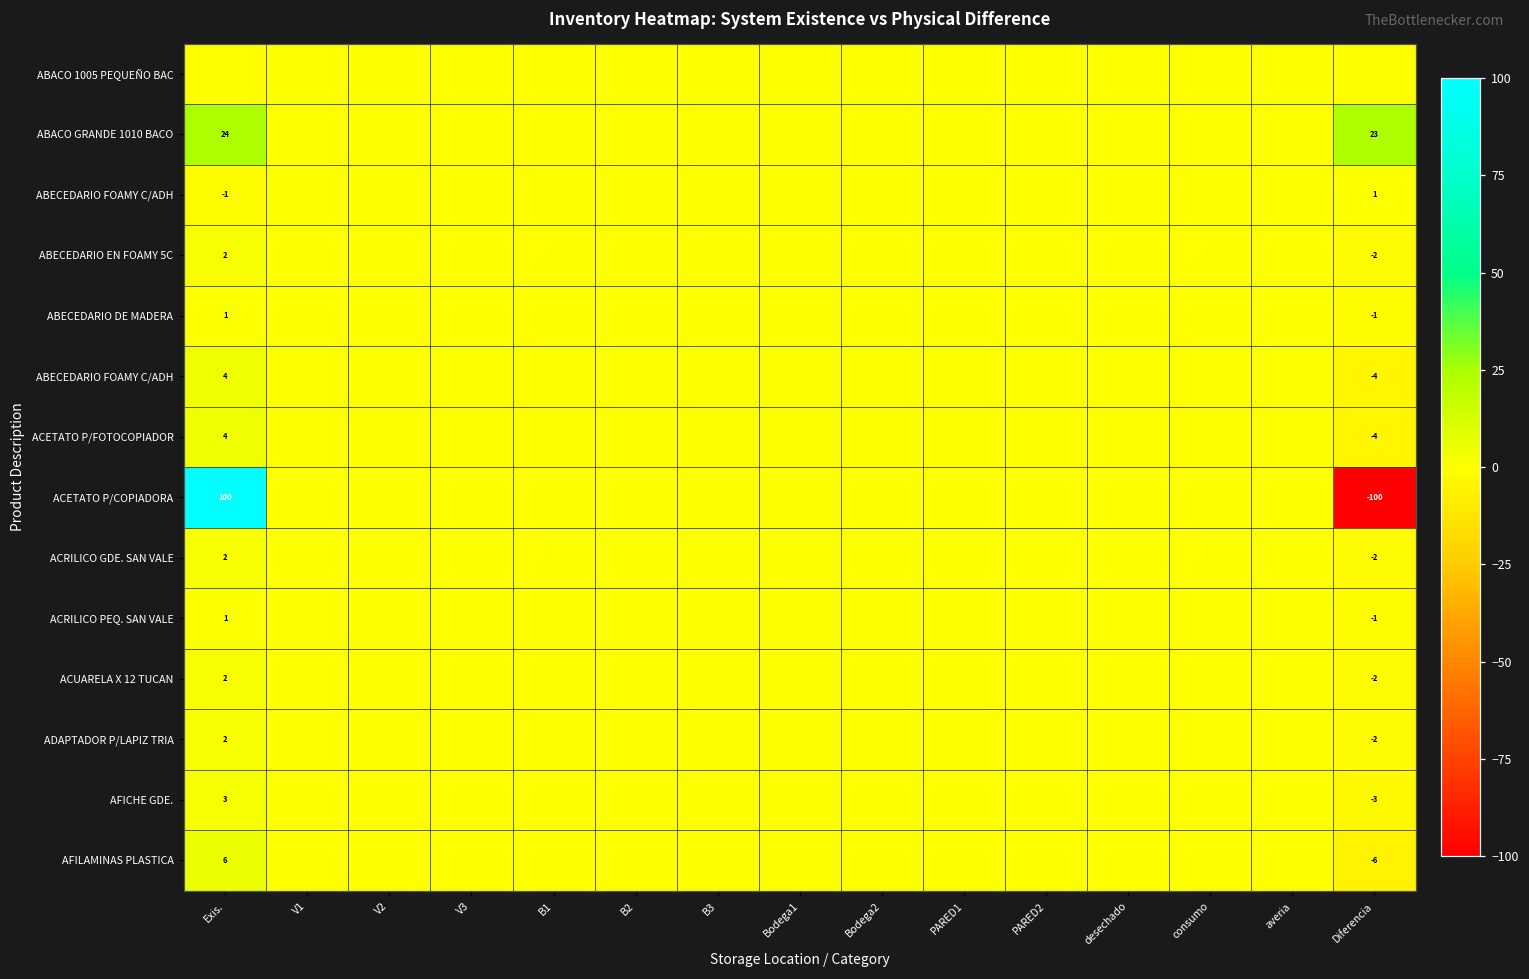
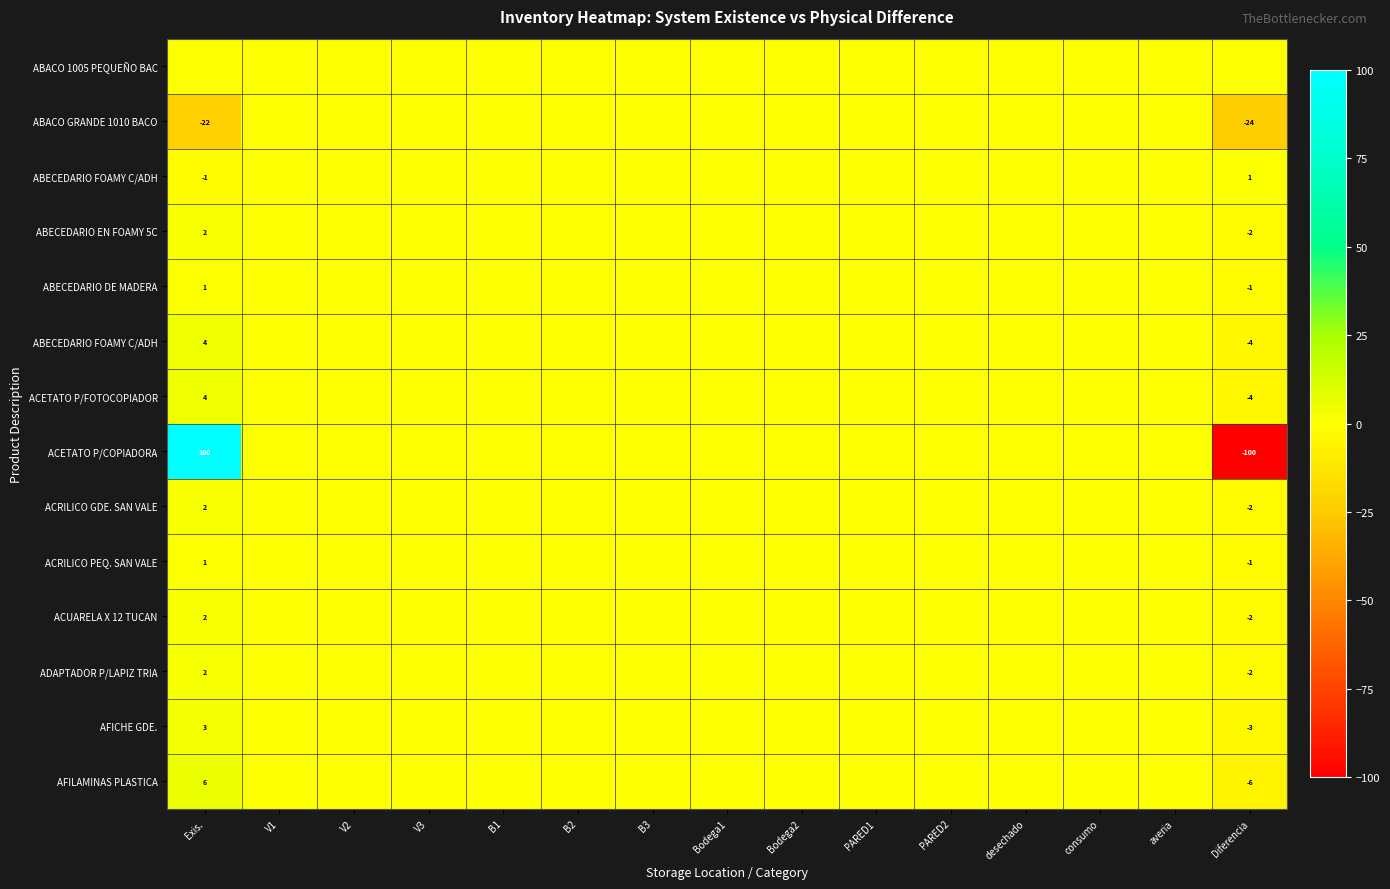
ABACO GRANDE 1010 BACO, Exis.: 24 -> -22
ABACO GRANDE 1010 BACO, Diferencia: 23 -> -24
